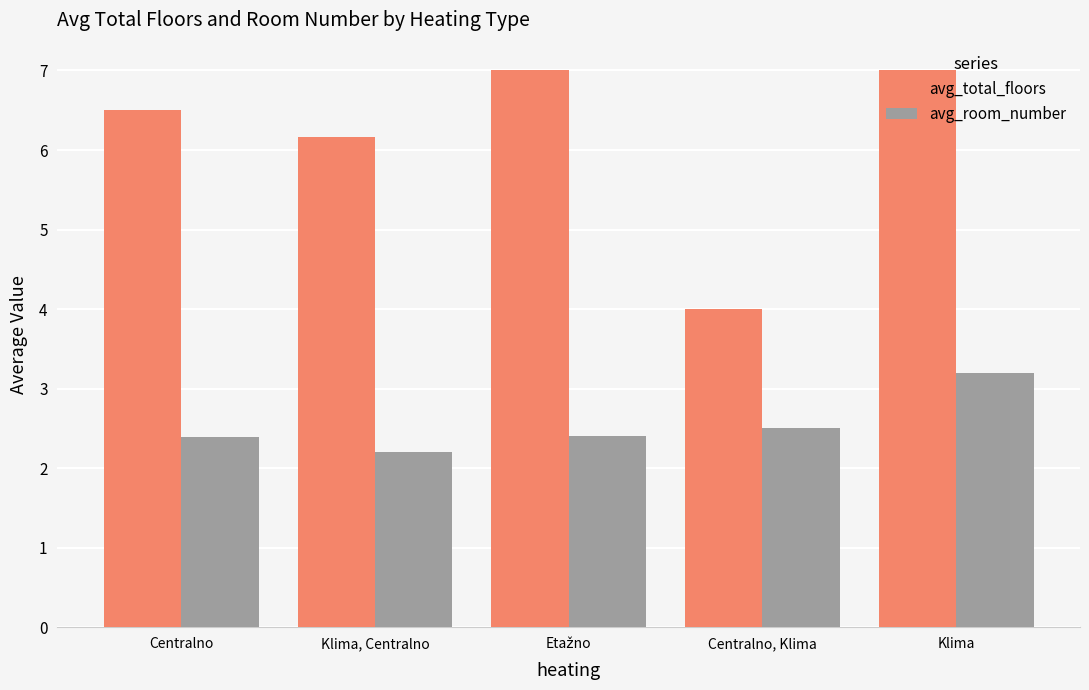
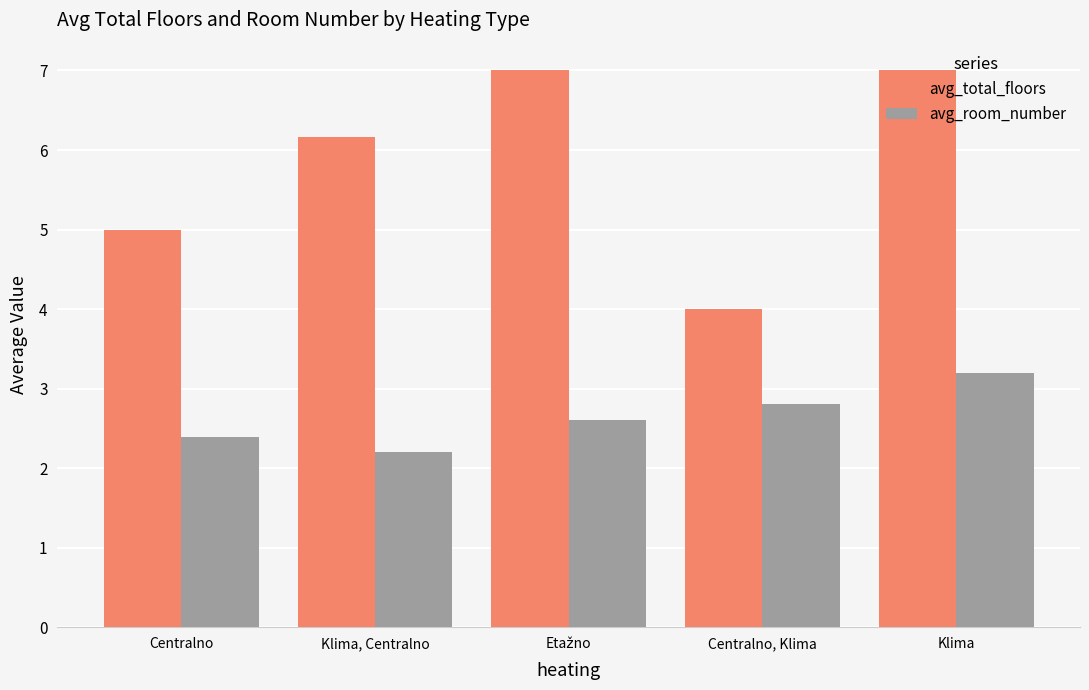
avg_total_floors, Centralno: 6.5 -> 5.0
avg_room_number, Etažno: 2.4 -> 2.6
avg_room_number, Centralno, Klima: 2.5 -> 2.8
